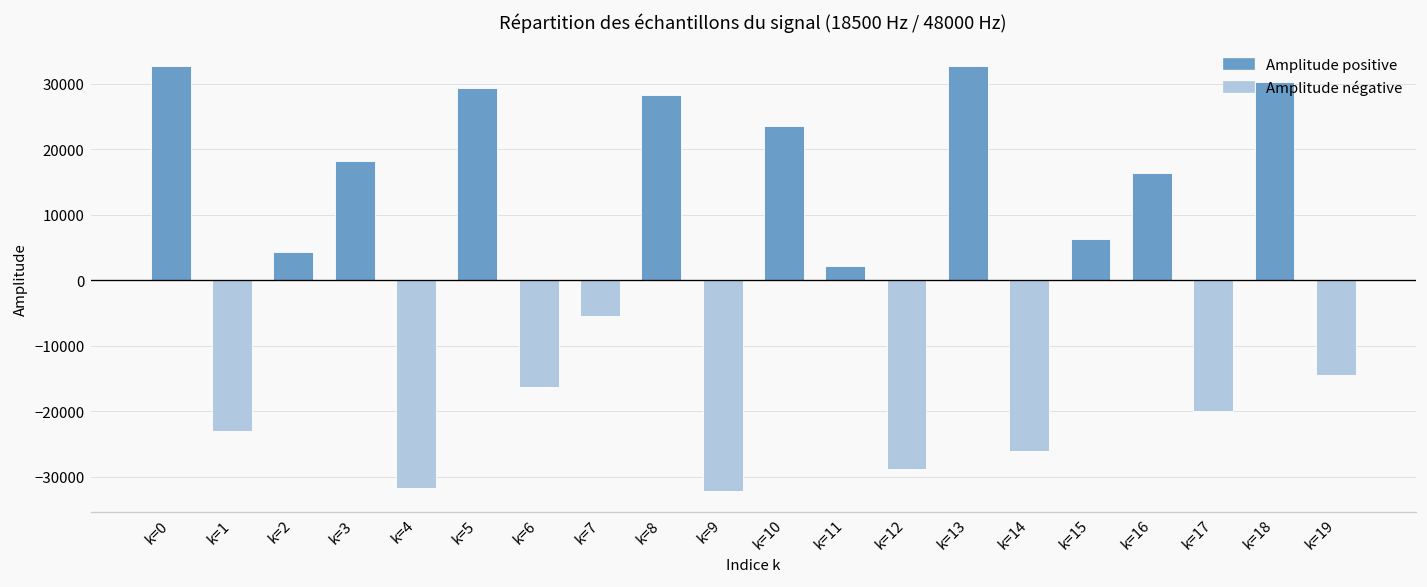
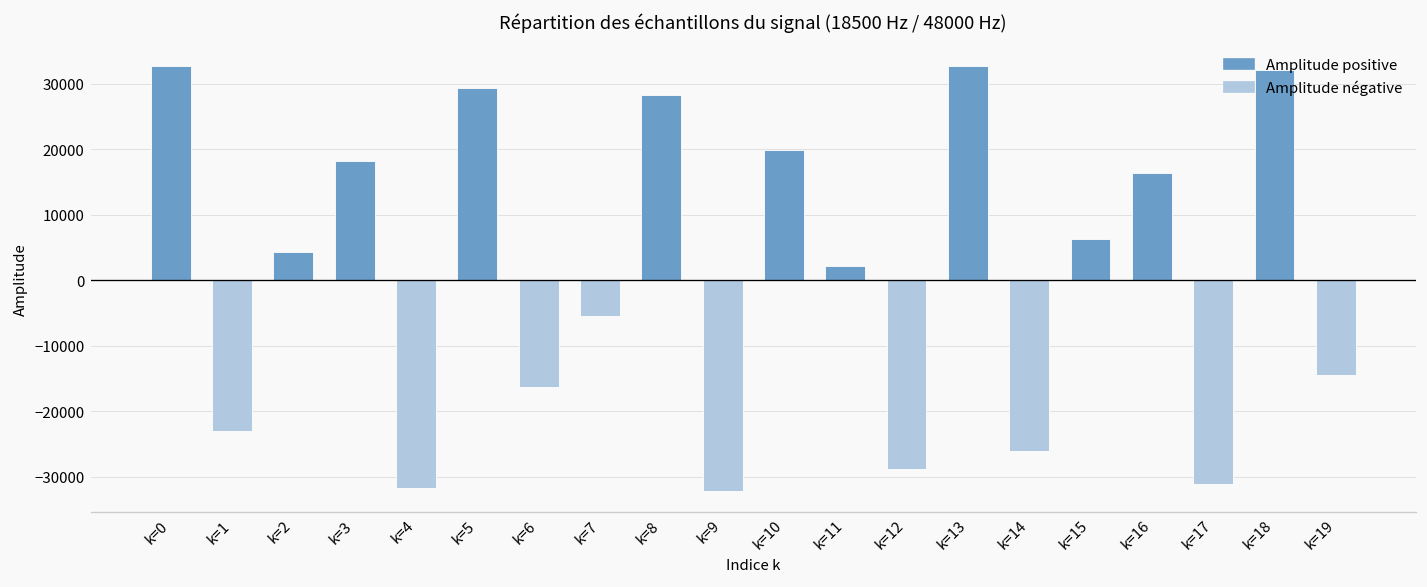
k=10: 24000 -> 20000
k=17: -20000 -> -31000
k=18: 30000 -> 32000
